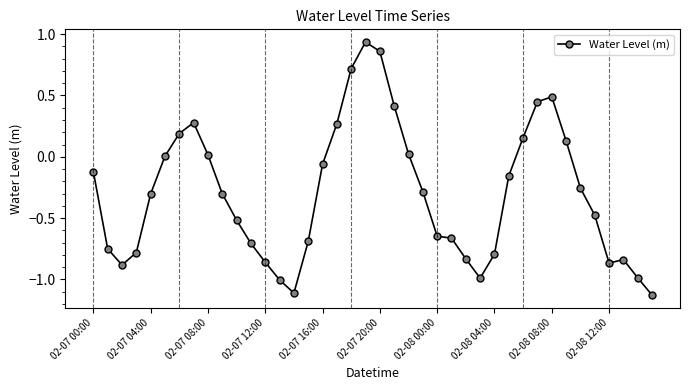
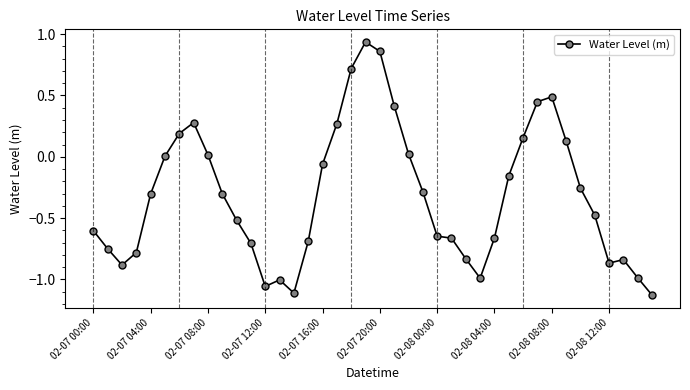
02-07 00:00: -0.12 -> -0.60
02-07 12:00: -0.86 -> -1.06
02-08 04:00: -0.79 -> -0.66
